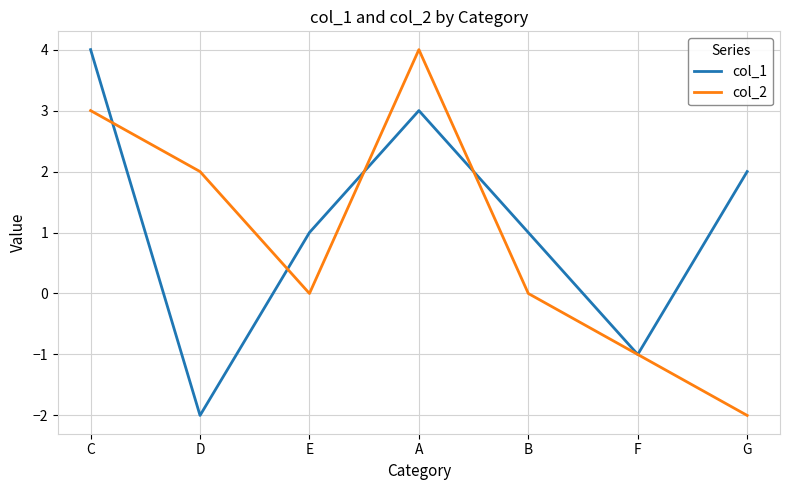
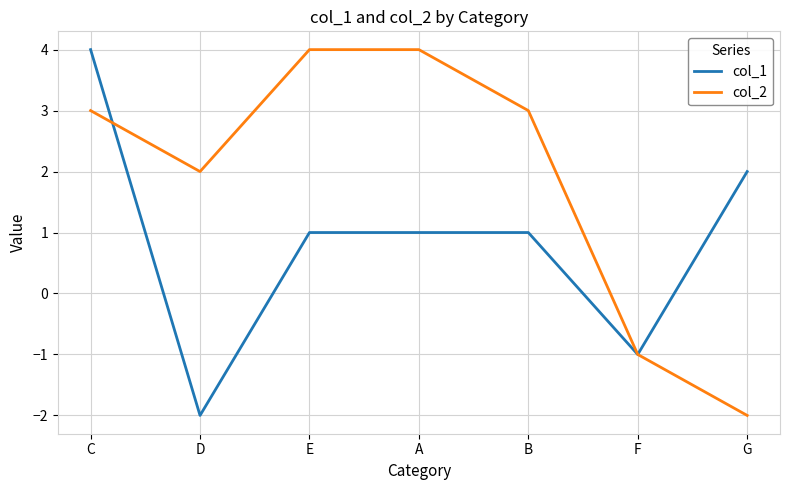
col_2, E: 0 -> 4
col_1, A: 3 -> 1
col_2, B: 0 -> 3
